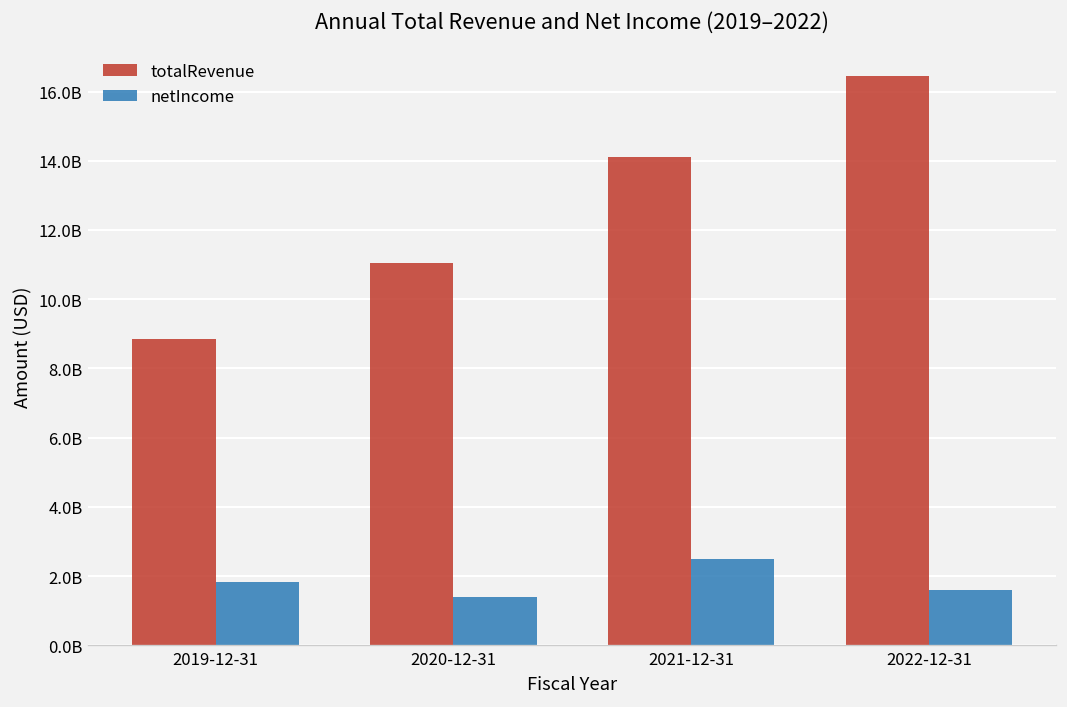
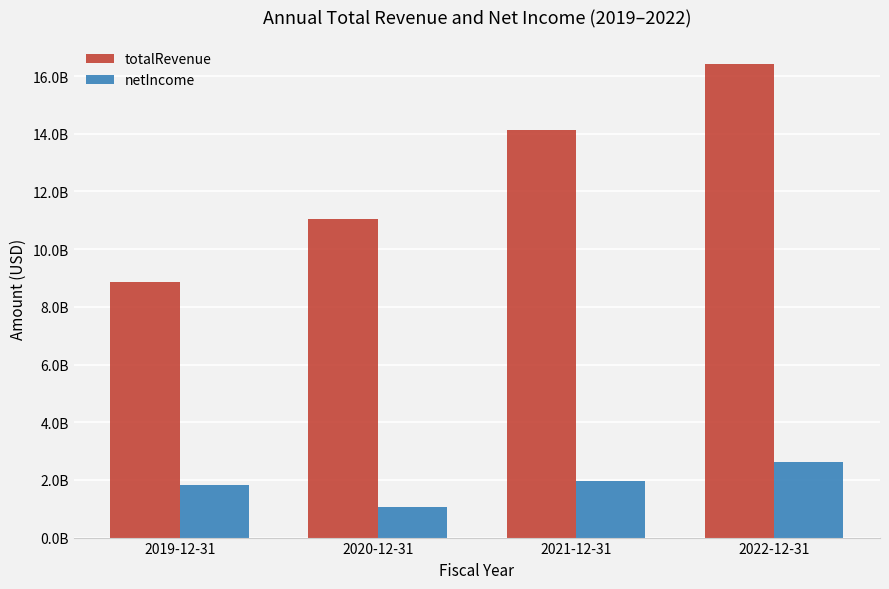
netIncome, 2020-12-31: 1400000000 -> 1100000000
netIncome, 2021-12-31: 2500000000 -> 1900000000
netIncome, 2022-12-31: 1600000000 -> 2600000000
